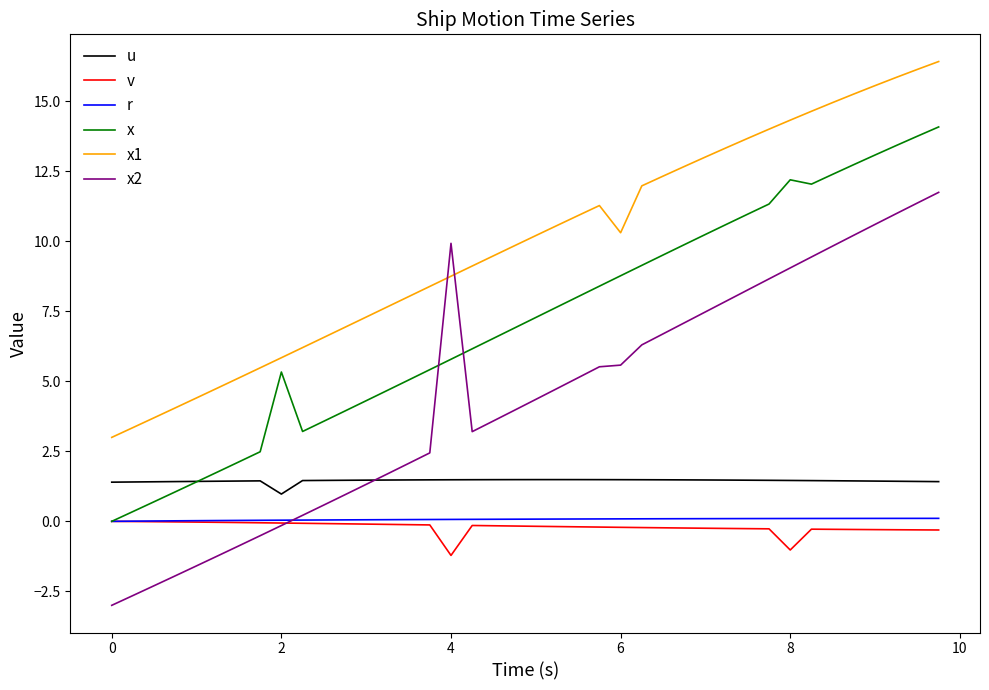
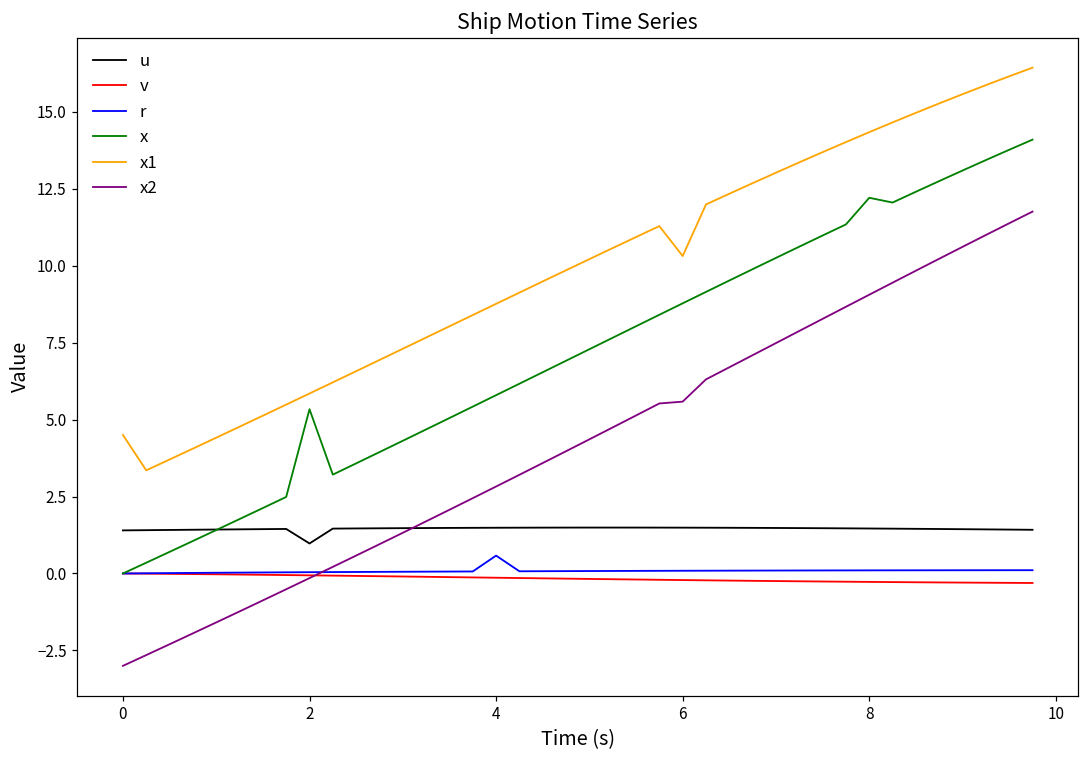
x1, 0: 3.0 -> 4.5
v, 4: -1.2 -> -0.1
r, 4: 0.1 -> 0.6
x2, 4: 9.9 -> 2.8
v, 8: -1.0 -> -0.3
